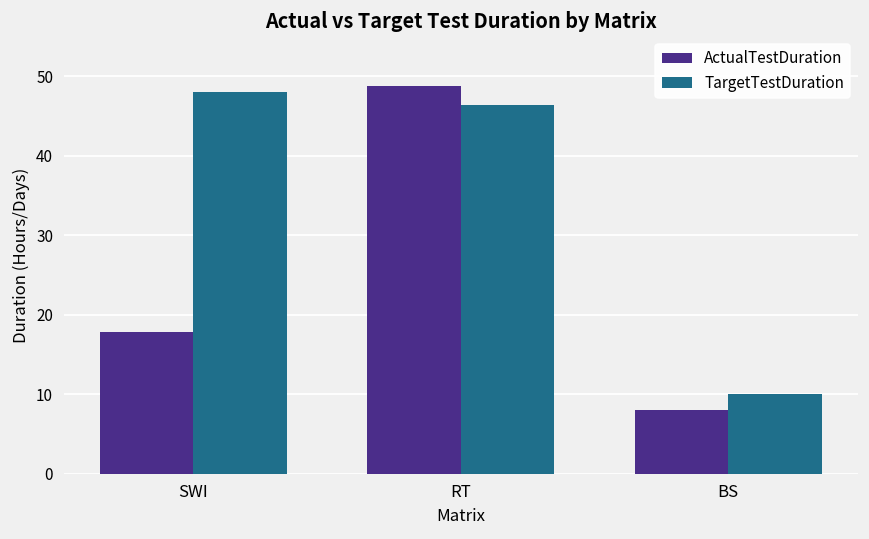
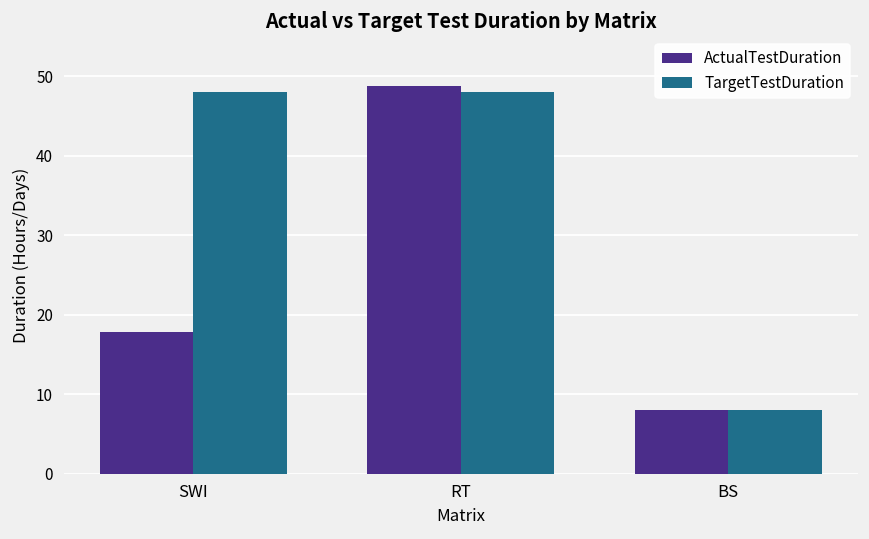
TargetTestDuration, RT: 46 -> 48
TargetTestDuration, BS: 10 -> 8
